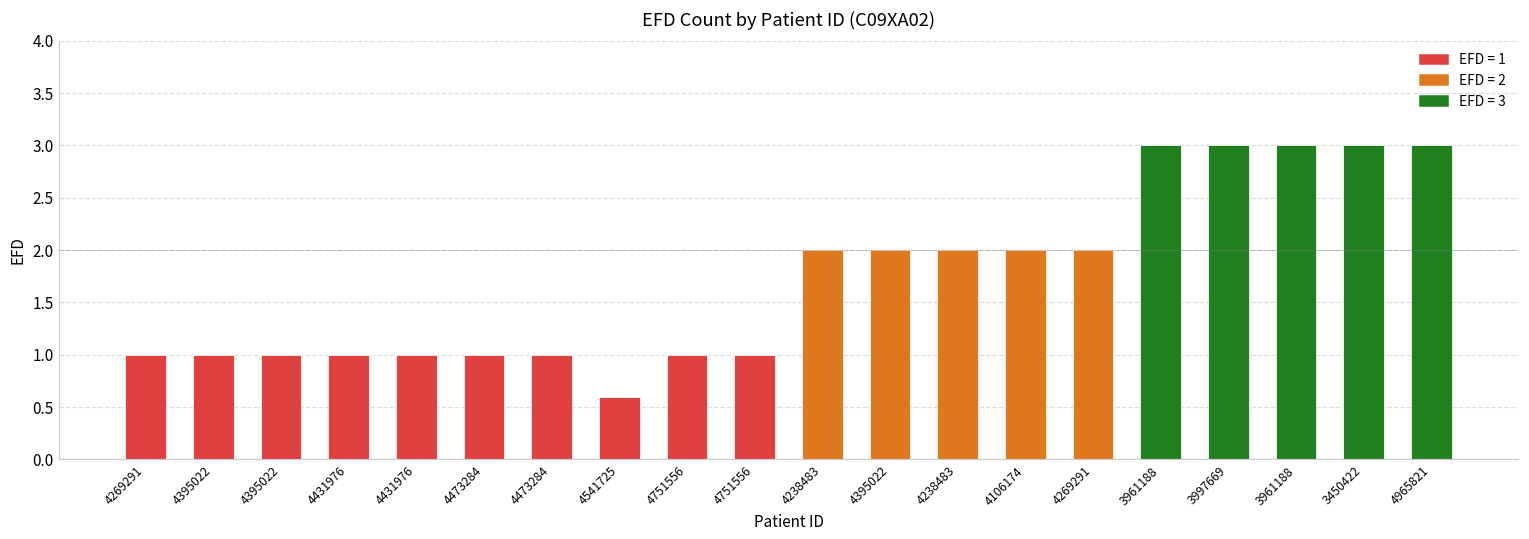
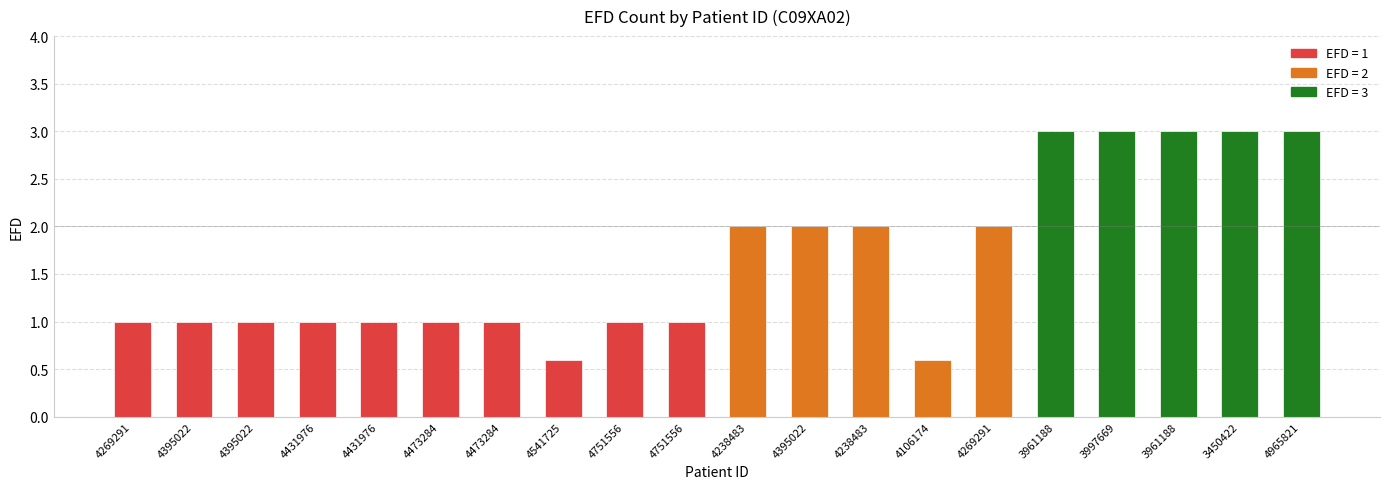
4106174: 2.0 -> 0.6
